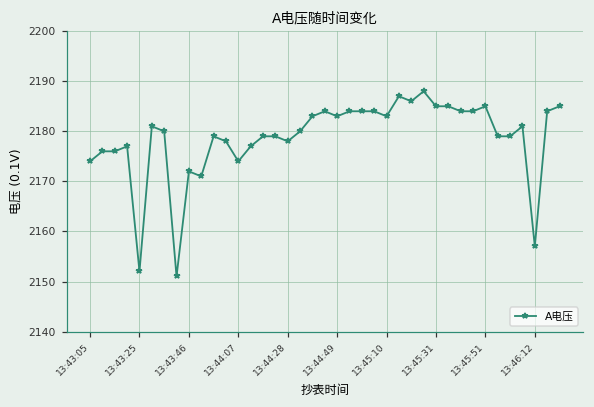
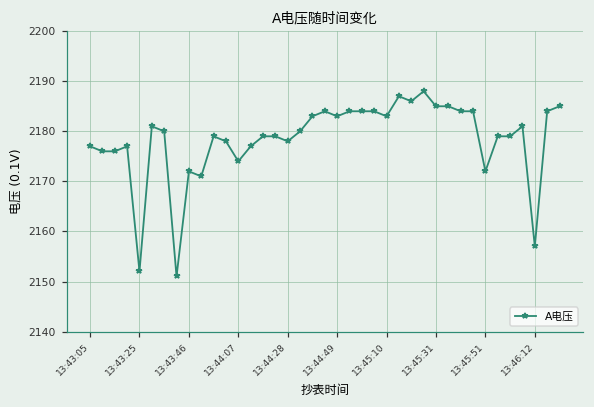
13:43:05: 2174 -> 2177
13:45:51: 2185 -> 2172
